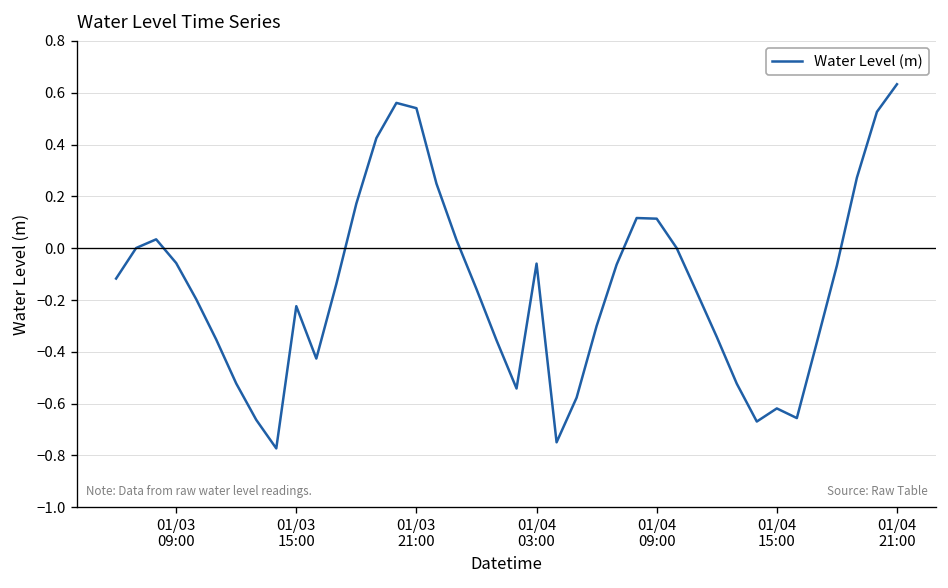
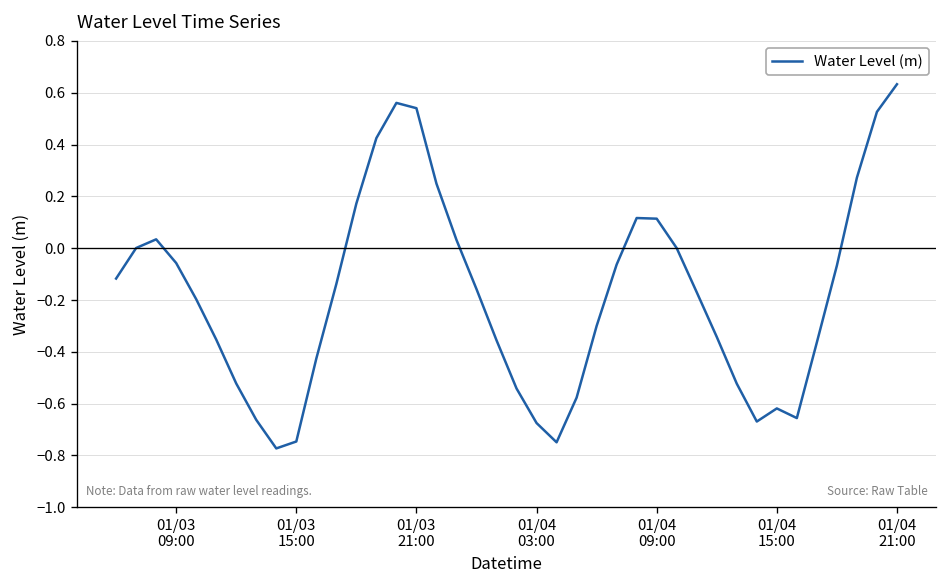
01/03 15:00: -0.22 -> -0.75
01/04 03:00: -0.06 -> -0.67
